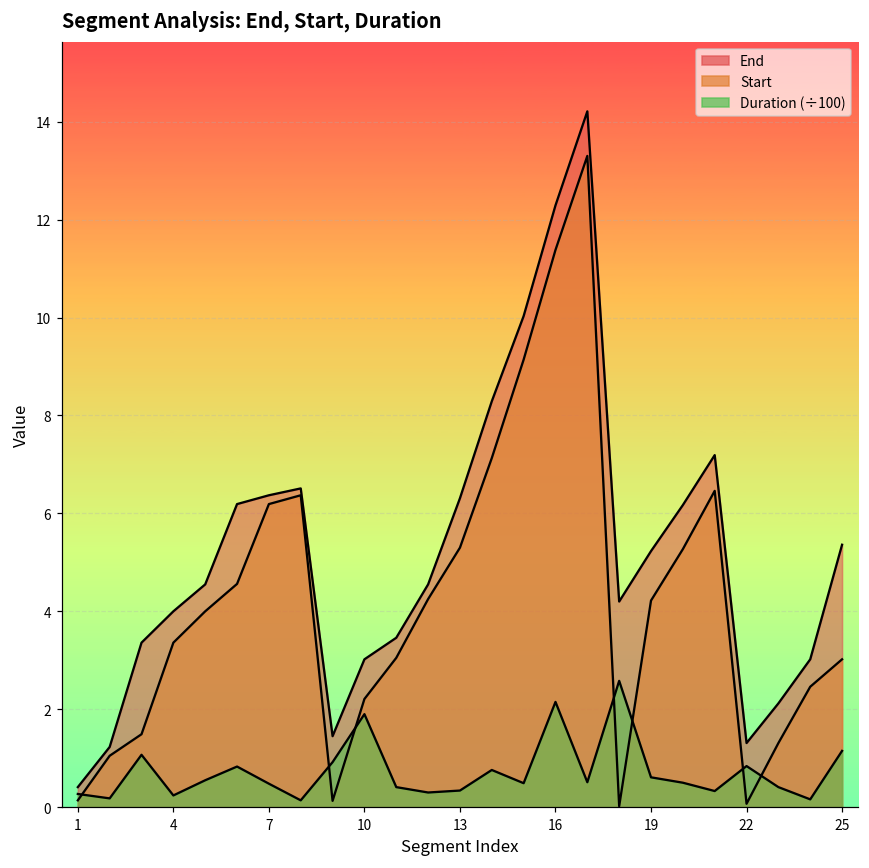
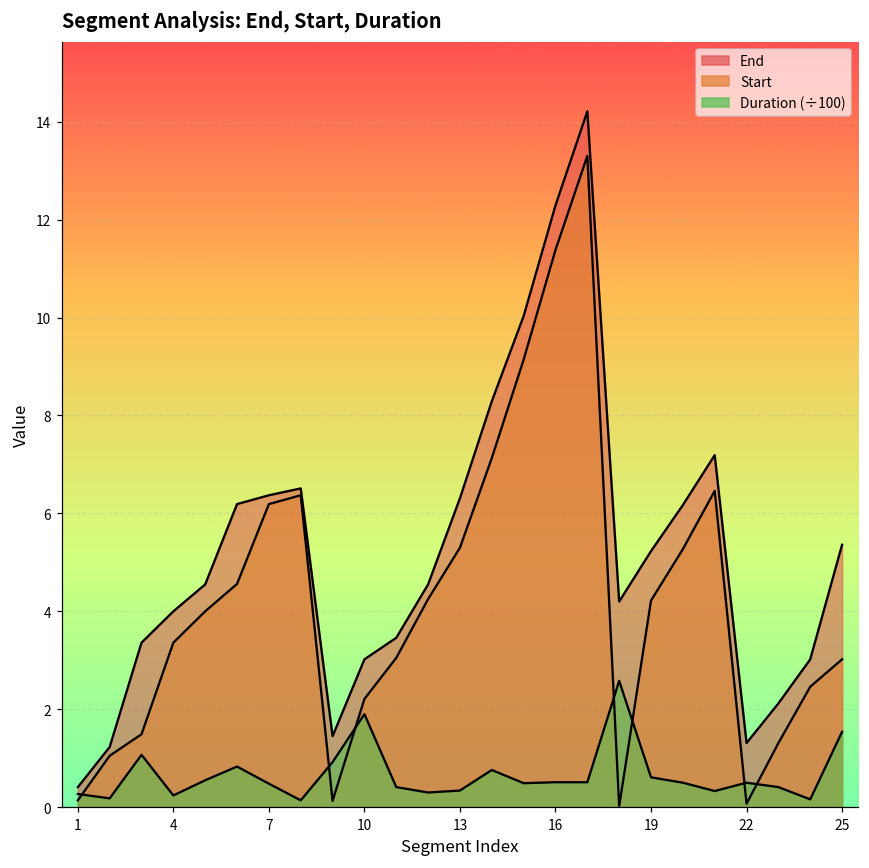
Duration (÷100), 16: 2.2 -> 0.5
Duration (÷100), 22: 0.8 -> 0.5
Duration (÷100), 25: 1.2 -> 1.5
